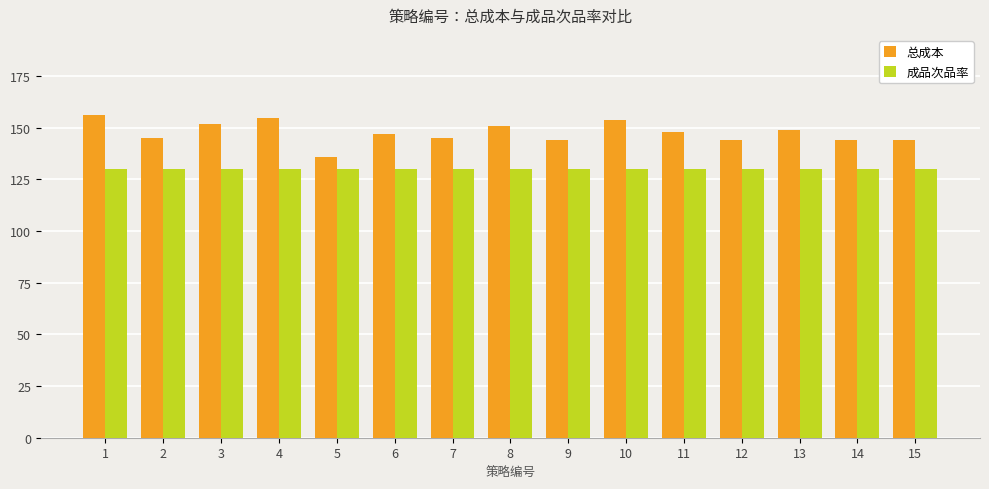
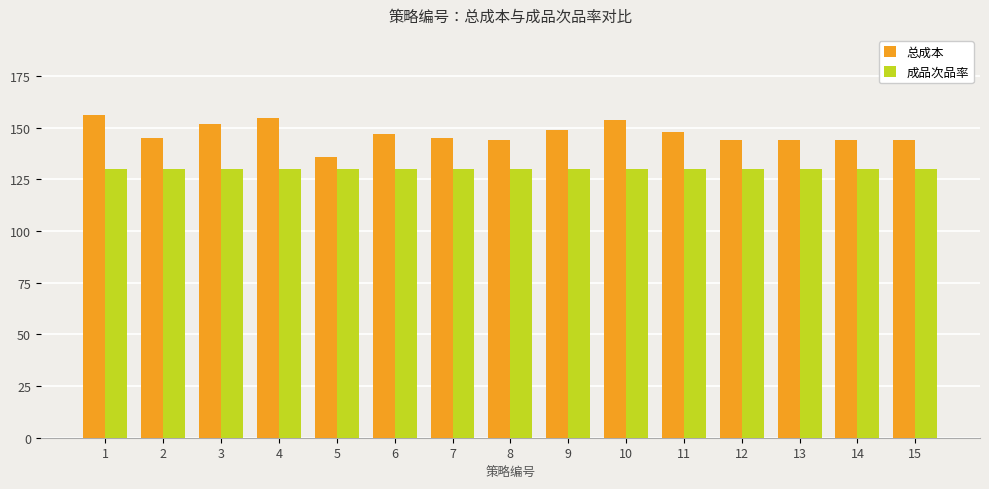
总成本, 8: 151 -> 144
总成本, 9: 144 -> 149
总成本, 13: 149 -> 144
